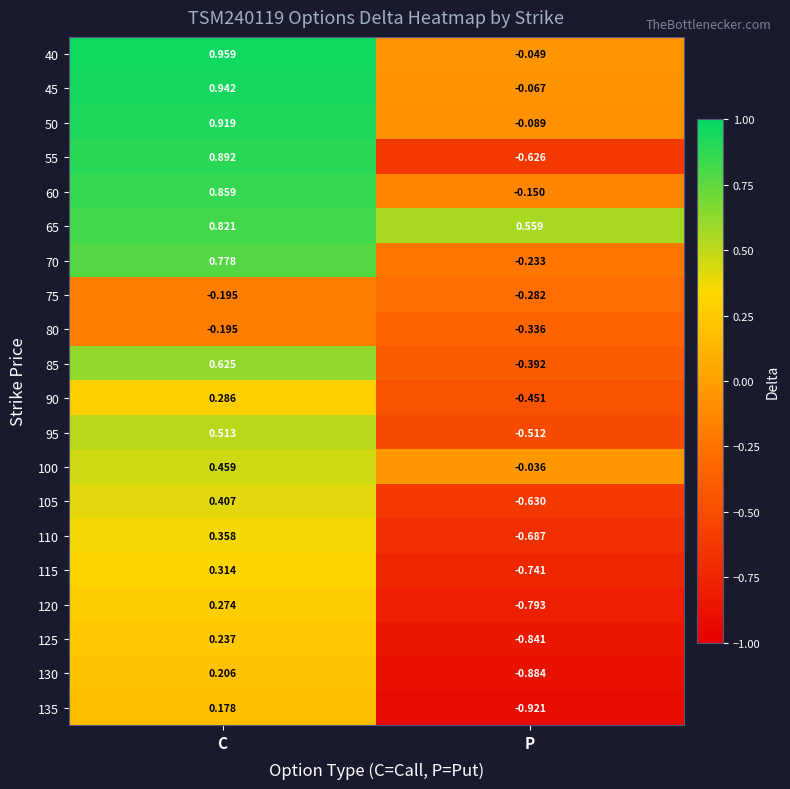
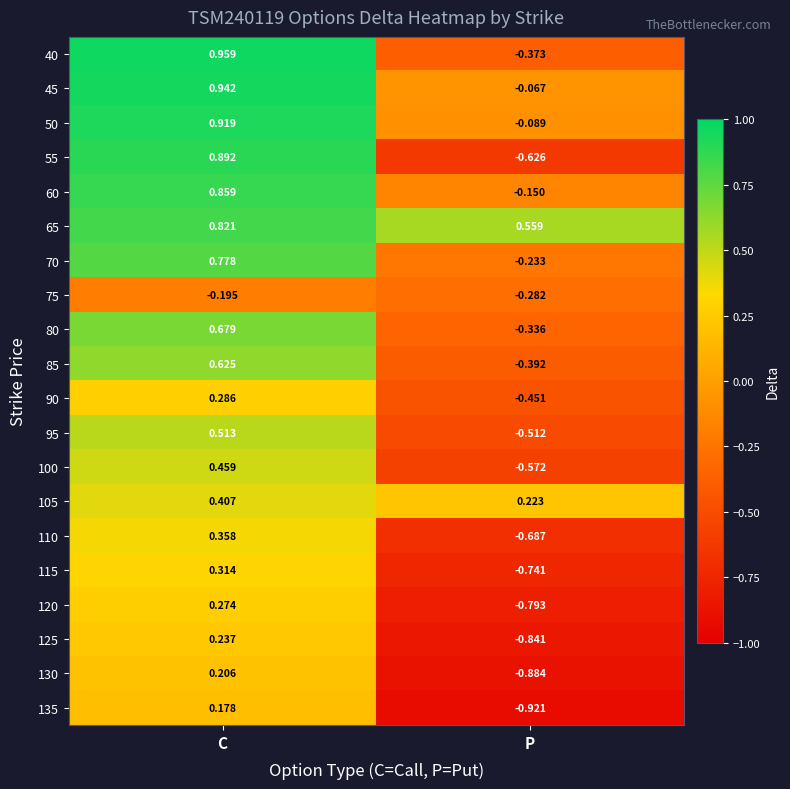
40, P: -0.049 -> -0.373
80, C: -0.195 -> 0.679
100, P: -0.036 -> -0.572
105, P: -0.630 -> 0.223
